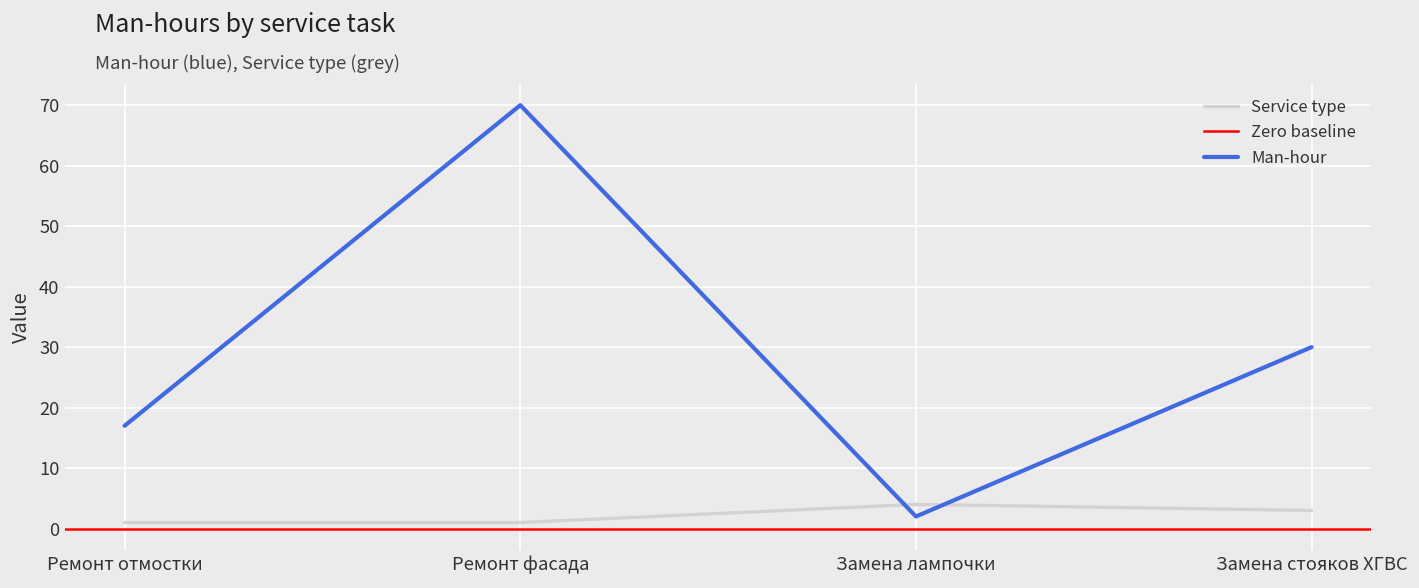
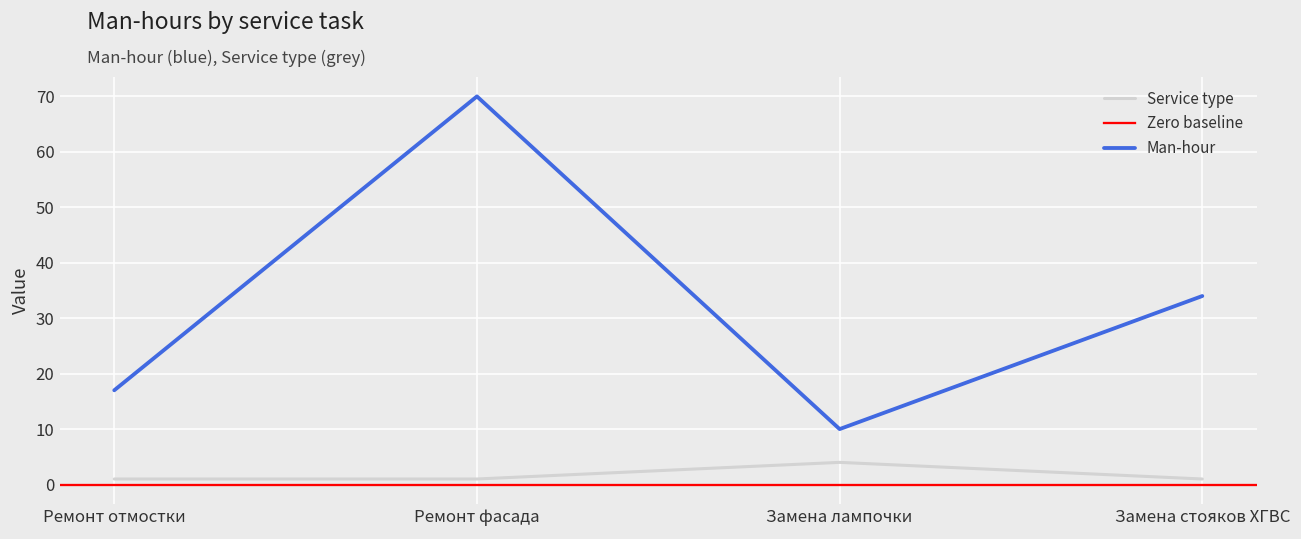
Man-hour, Замена лампочки: 2 -> 10
Service type, Замена стояков ХГВС: 3 -> 1
Man-hour, Замена стояков ХГВС: 30 -> 34
